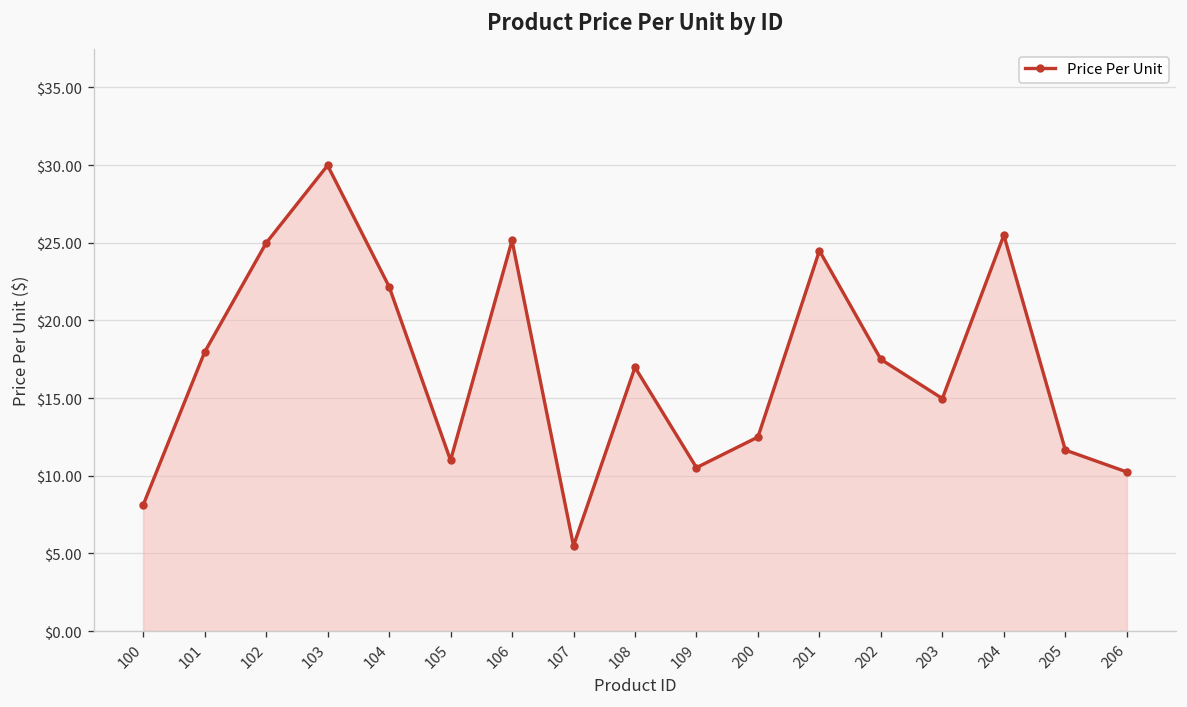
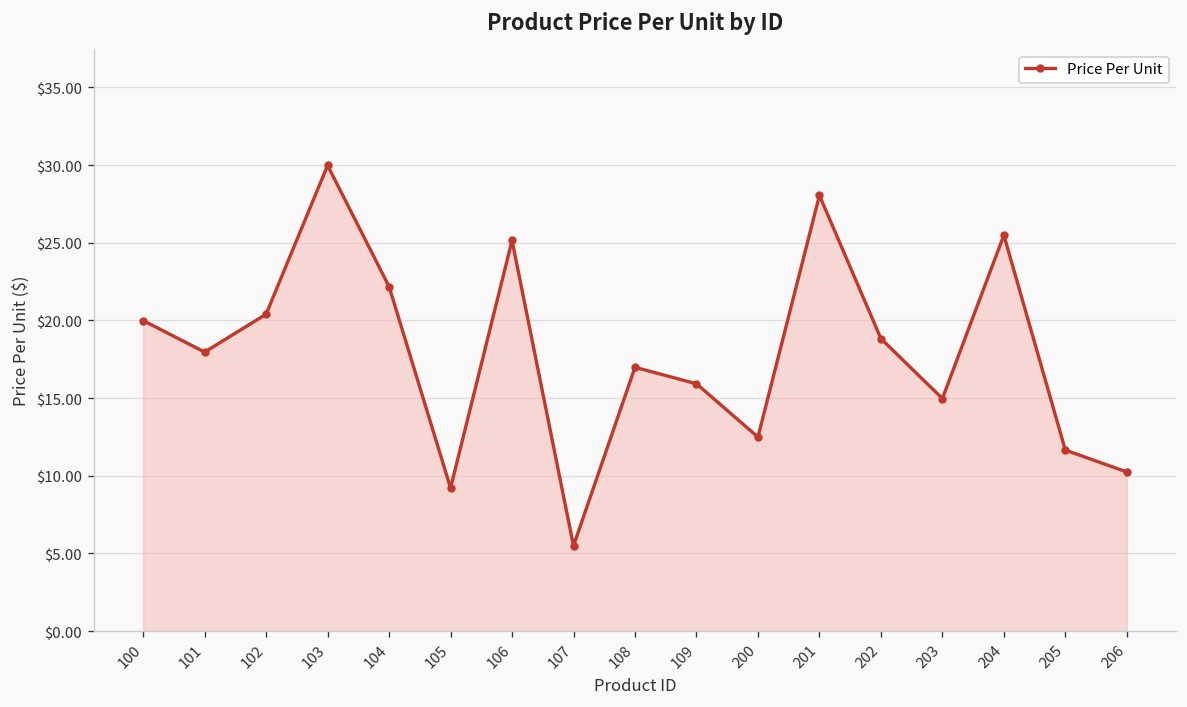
100: $8.1 -> $20.0
102: $25.0 -> $20.4
105: $11.0 -> $9.2
109: $10.5 -> $15.9
201: $24.5 -> $28.1
202: $17.5 -> $18.8
